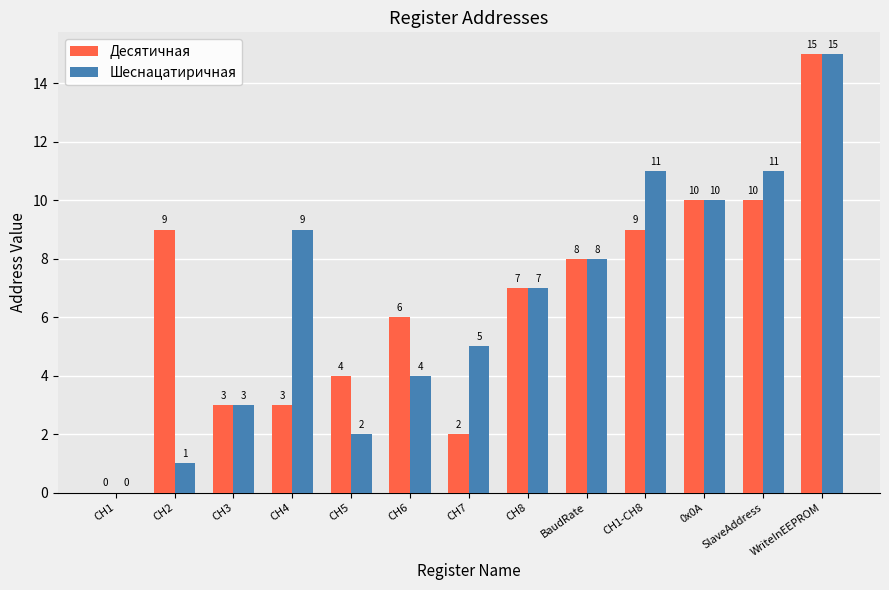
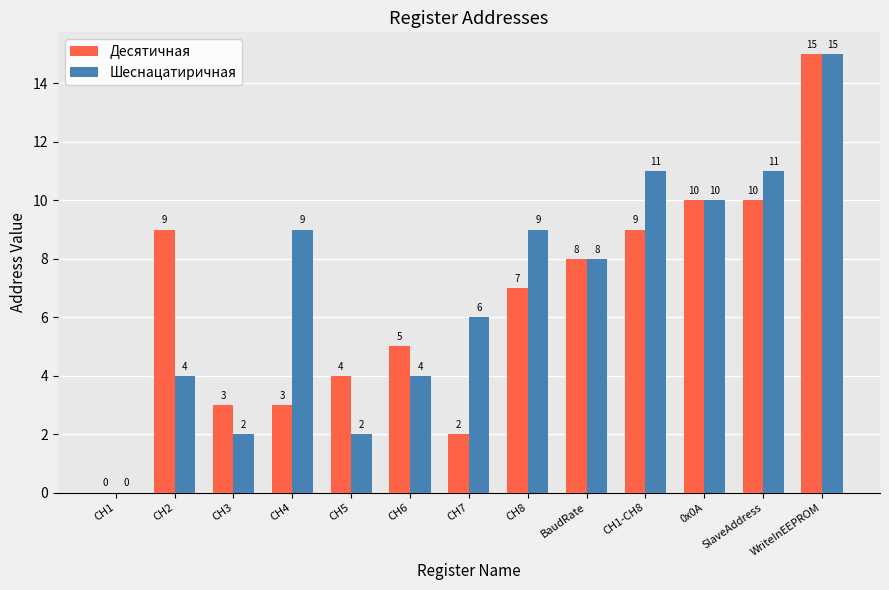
Шеснацатиричная, CH2: 1 -> 4
Шеснацатиричная, CH3: 3 -> 2
Десятичная, CH6: 6 -> 5
Шеснацатиричная, CH7: 5 -> 6
Шеснацатиричная, CH8: 7 -> 9
